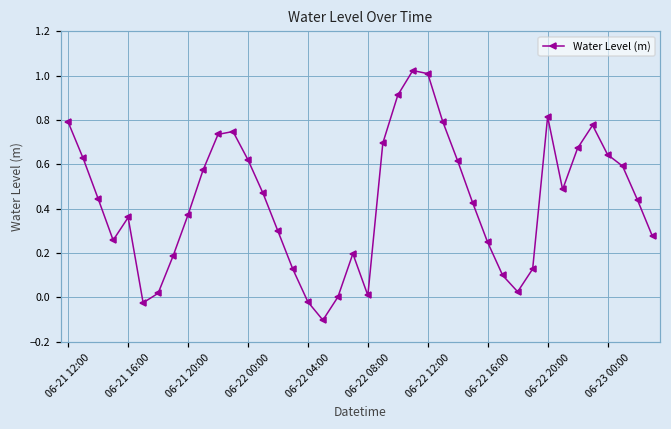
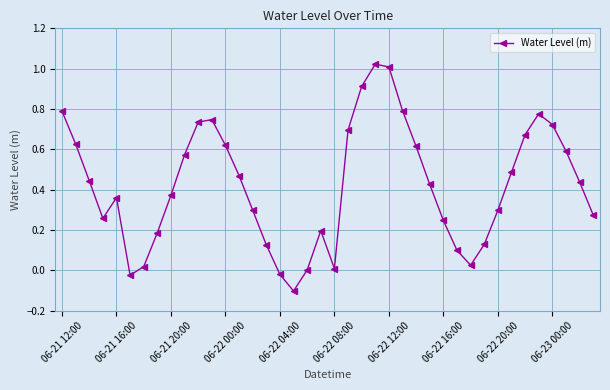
06-22 20:00: 0.81 -> 0.30
06-23 00:00: 0.64 -> 0.72
